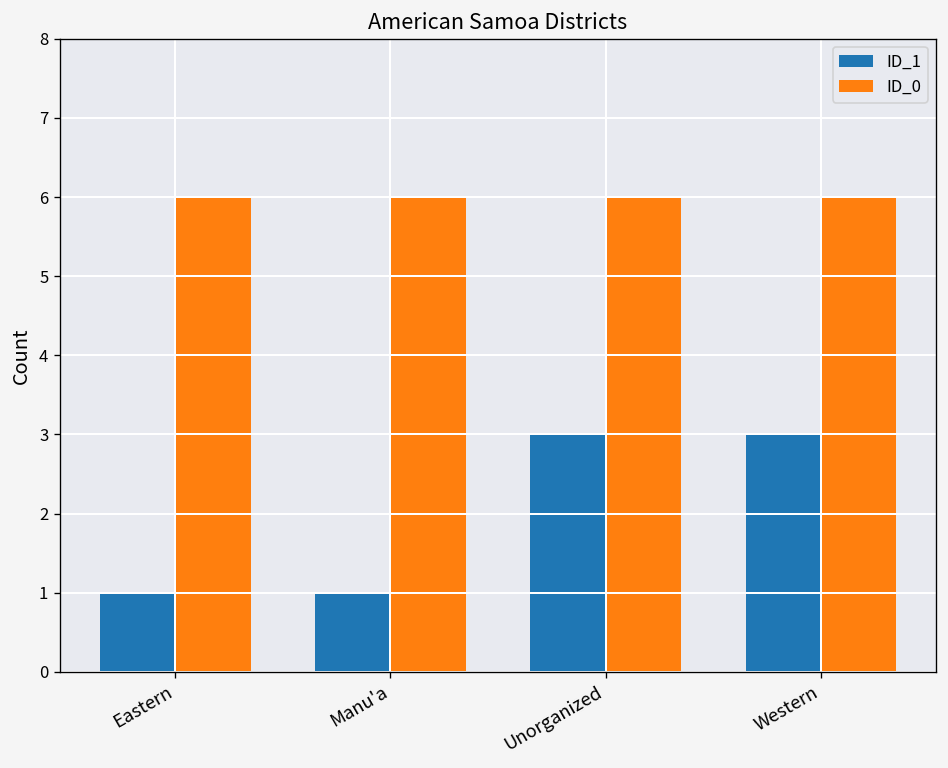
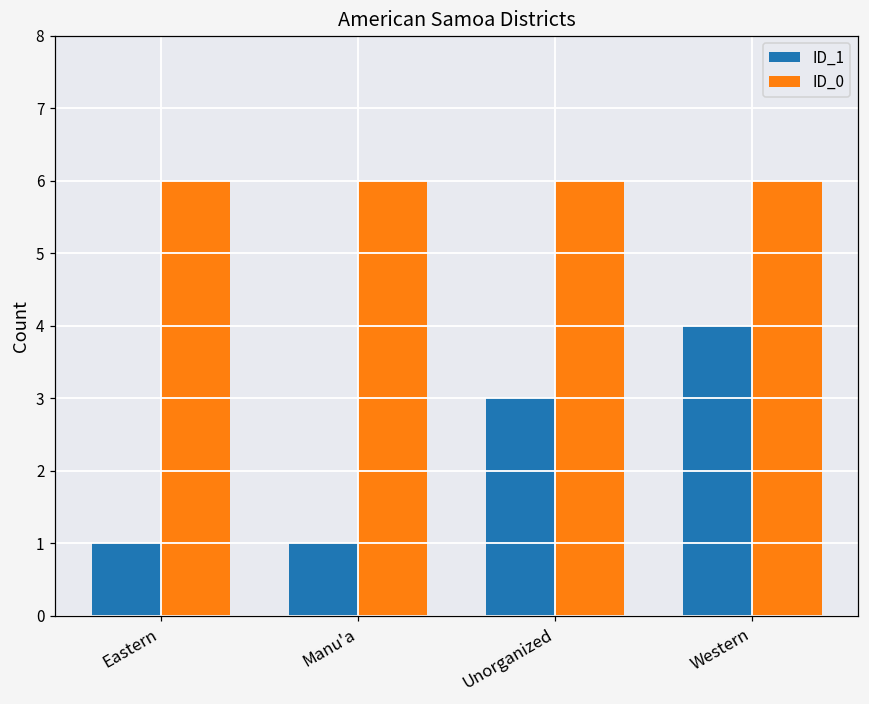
ID_1, Western: 3 -> 4
